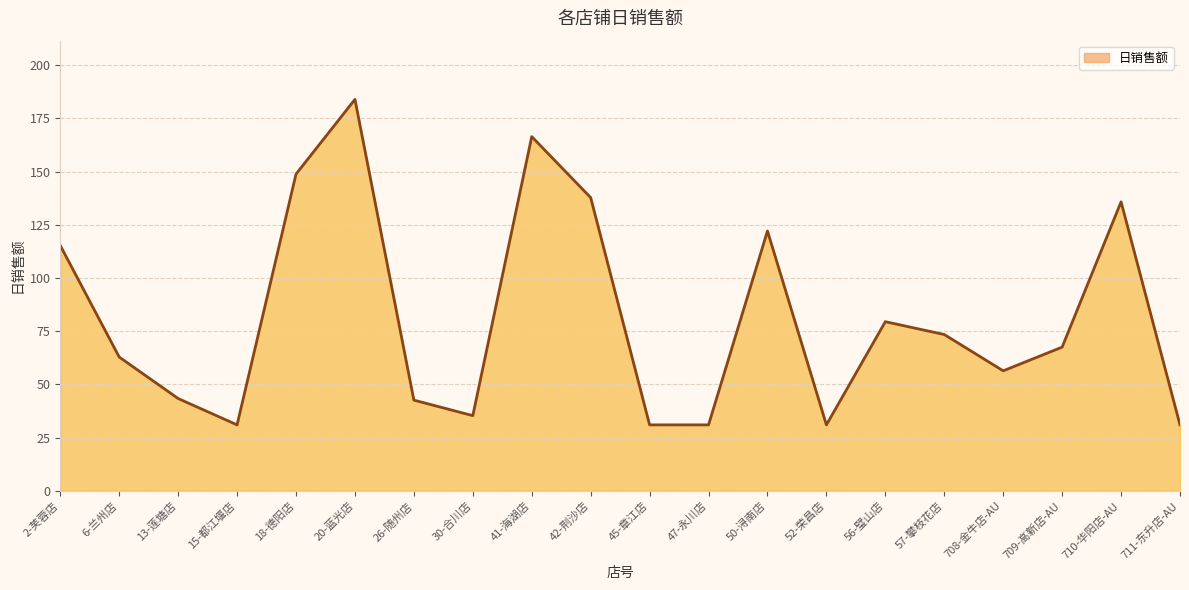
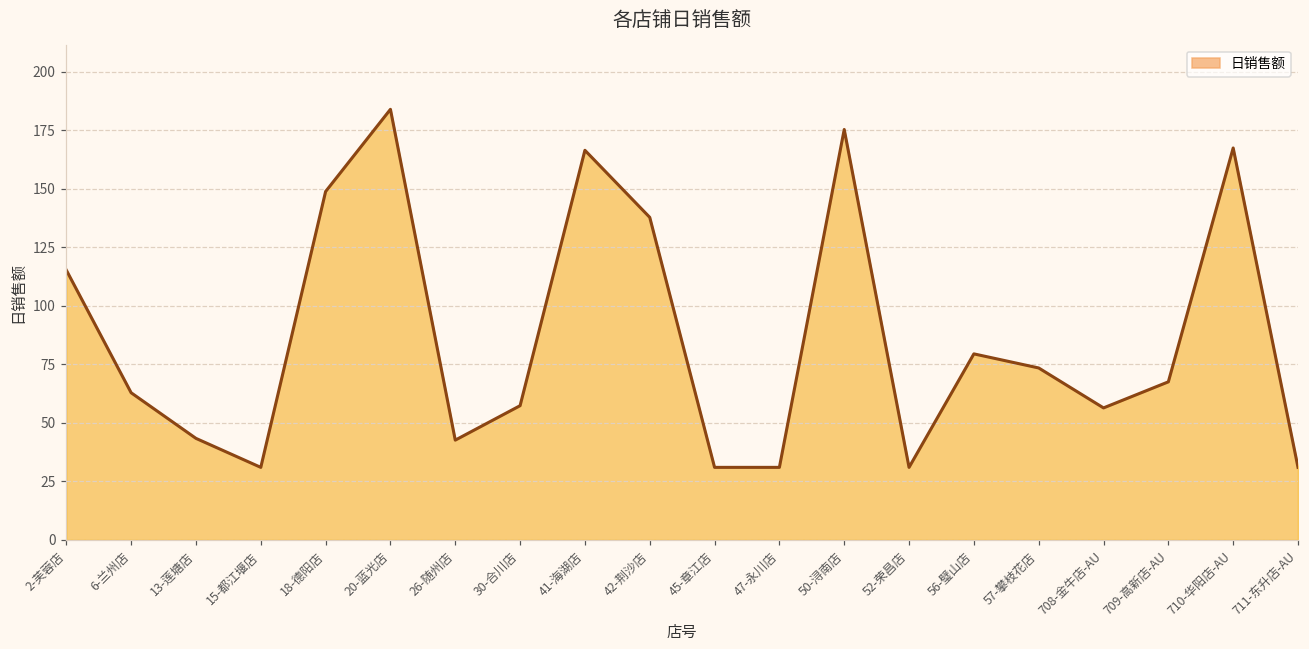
30-合川店: 35 -> 57
50-浔南店: 122 -> 175
710-华阳店-AU: 136 -> 167
